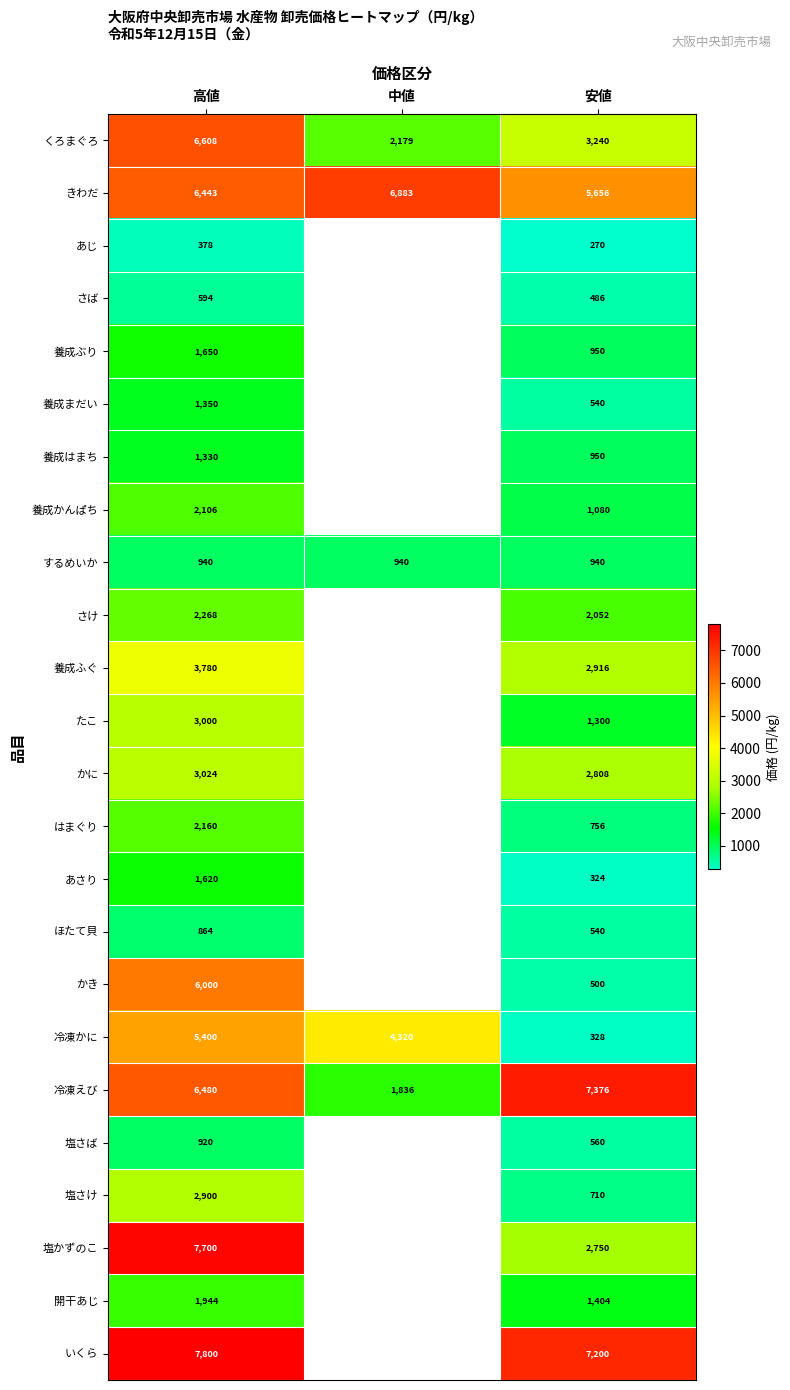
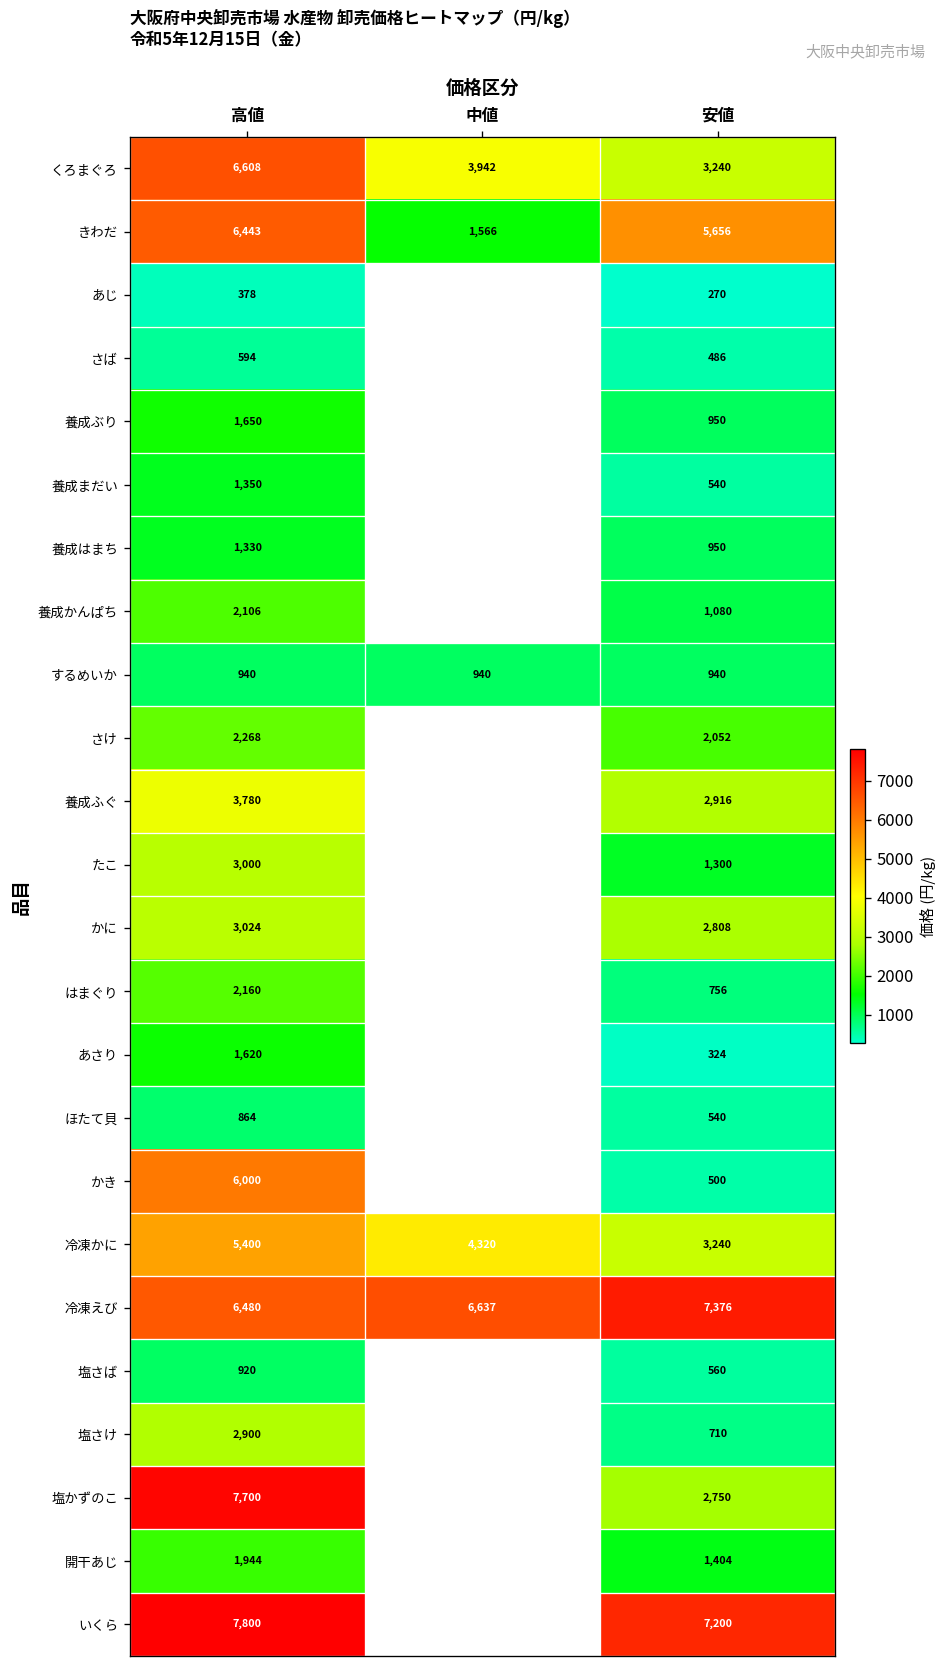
くろまぐろ, 中値: 2,179 -> 3,942
きわだ, 中値: 6,883 -> 1,566
冷凍かに, 安値: 328 -> 3,240
冷凍えび, 中値: 1,836 -> 6,637
